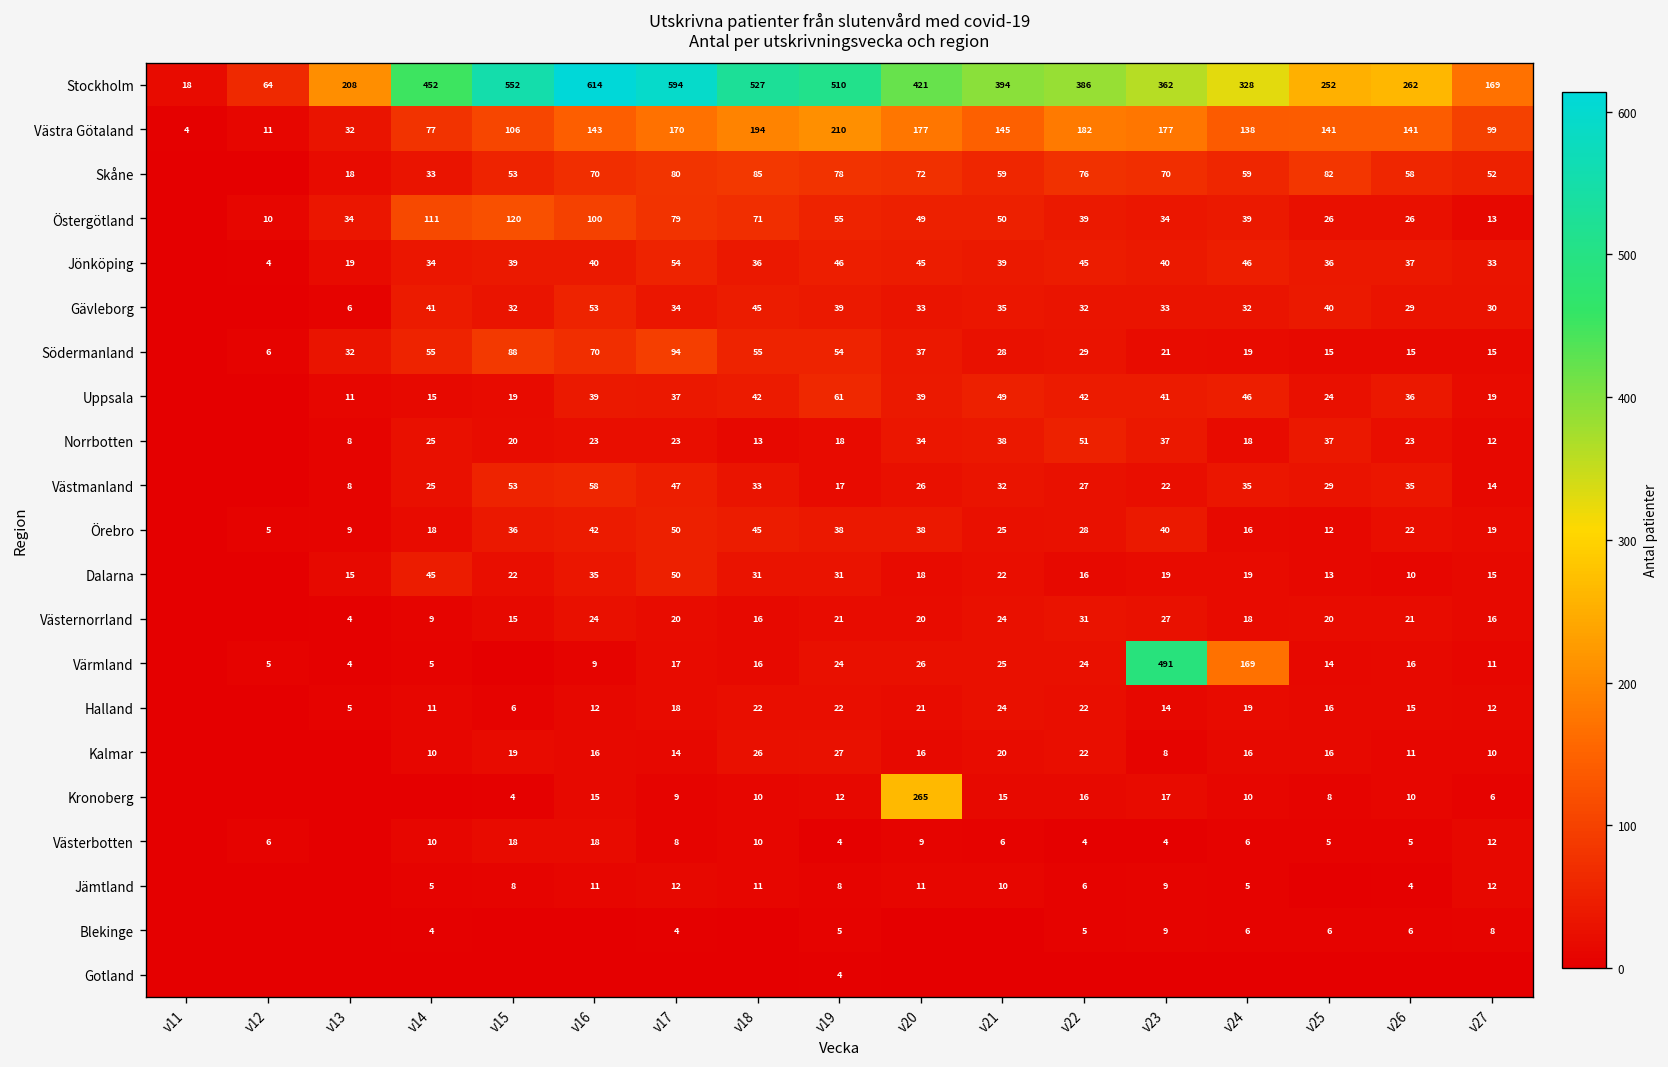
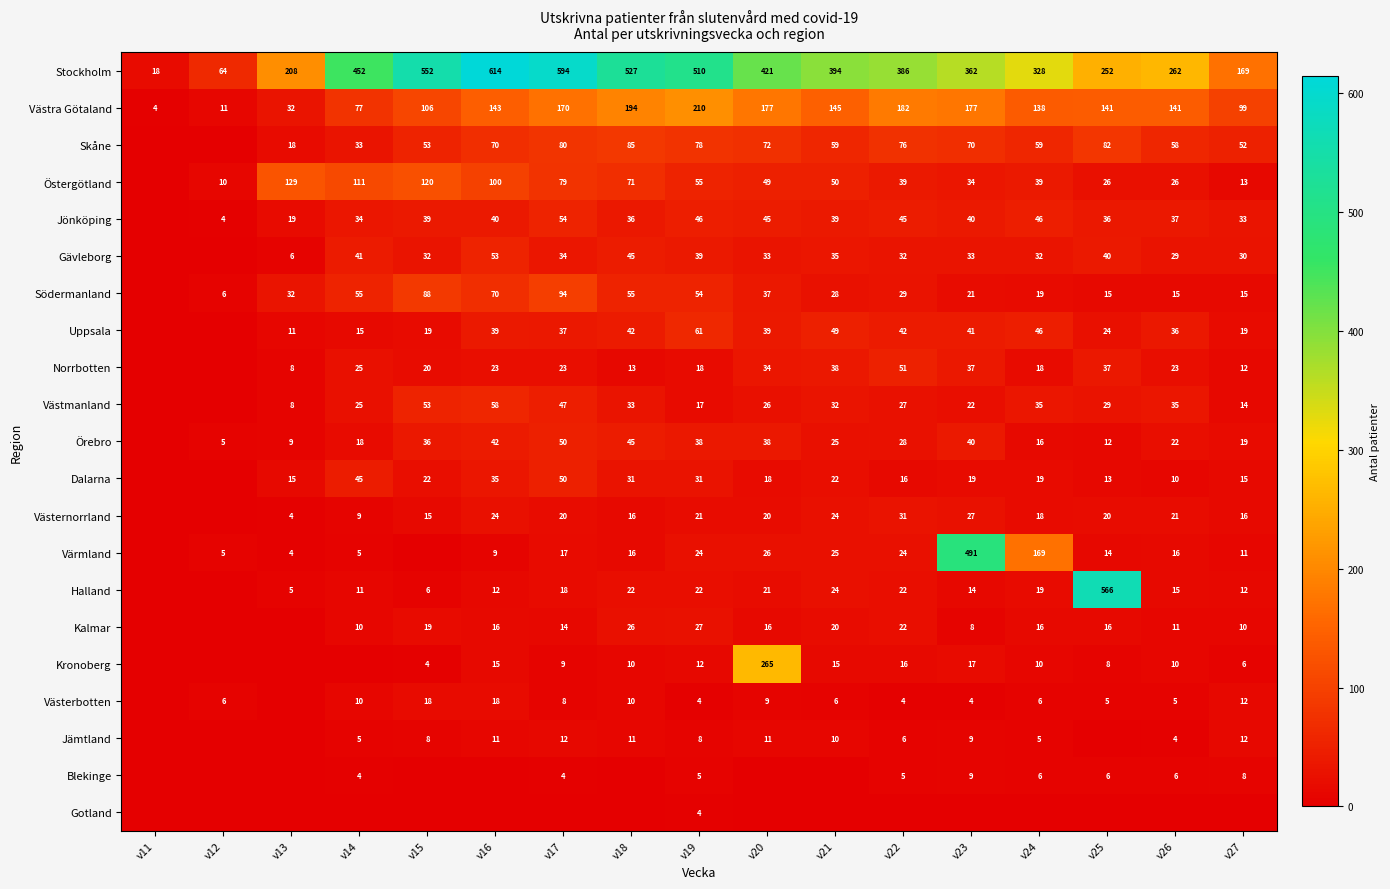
Östergötland, v13: 34 -> 129
Halland, v25: 16 -> 566
